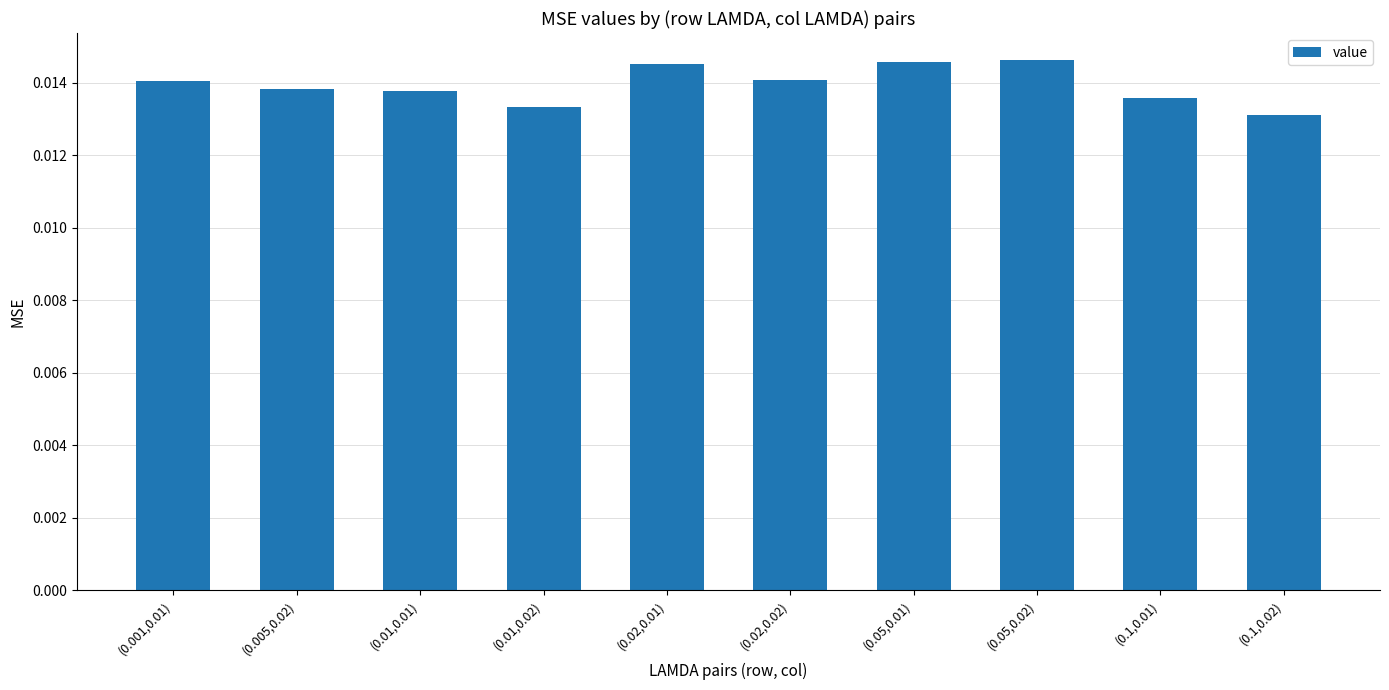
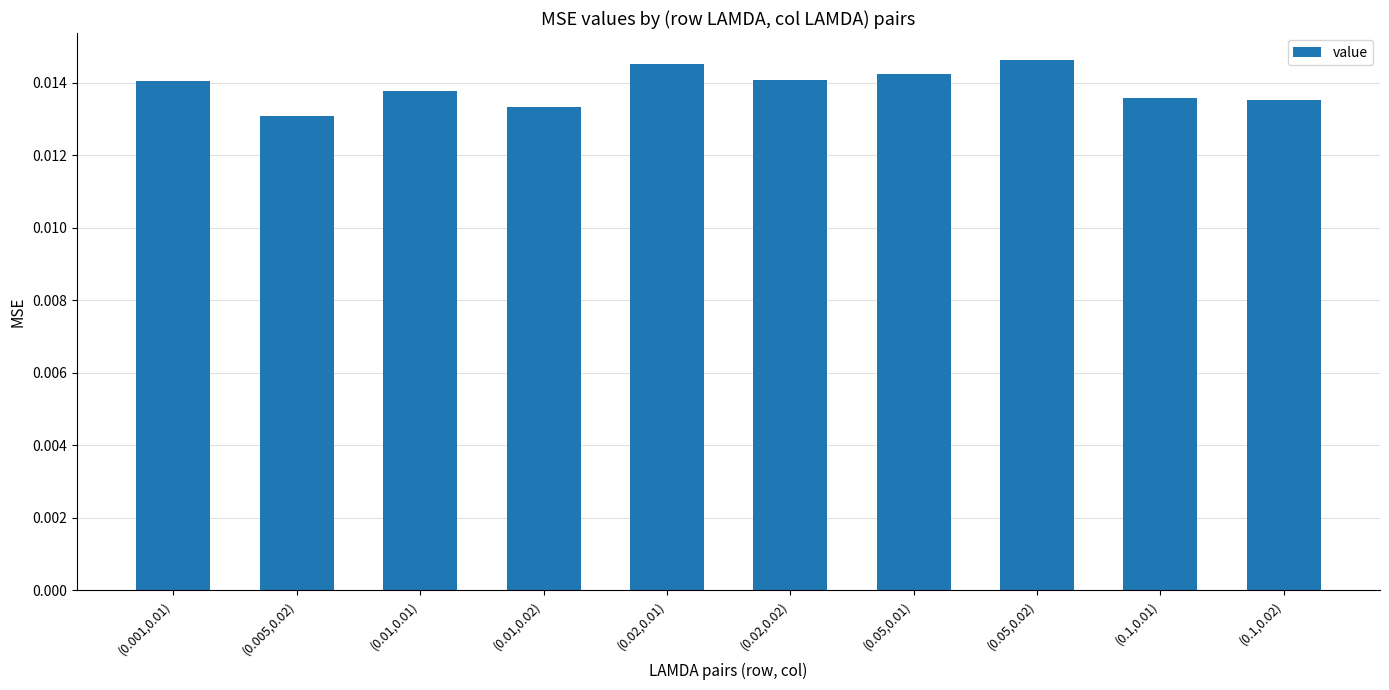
(0.005,0.02): 0.0138 -> 0.0131
(0.05,0.01): 0.0146 -> 0.0142
(0.1,0.02): 0.0131 -> 0.0135
